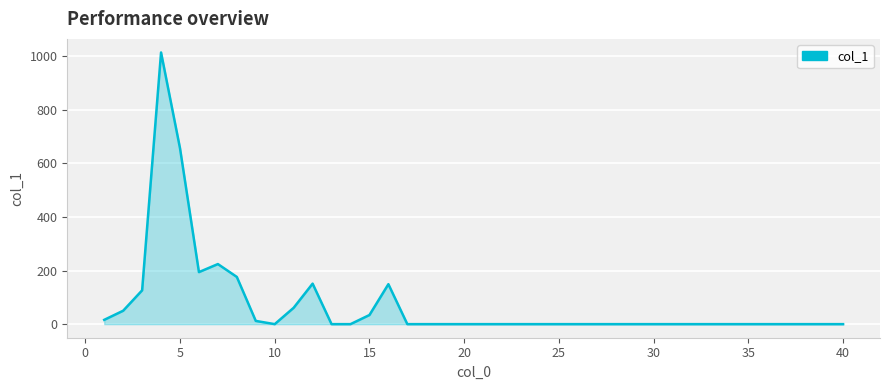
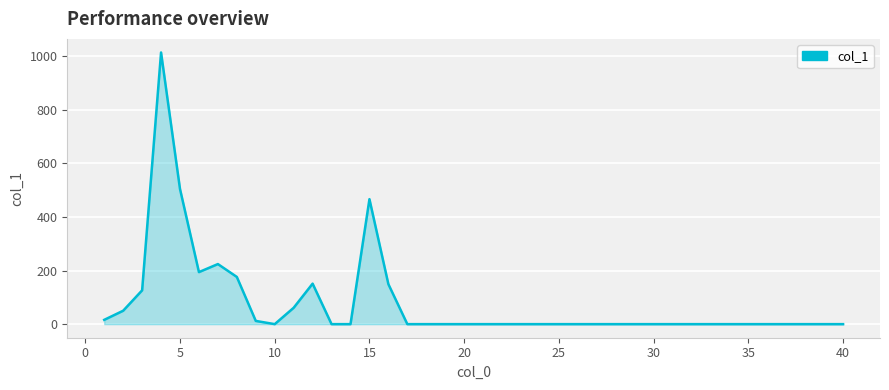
5: 660 -> 500
15: 30 -> 470
